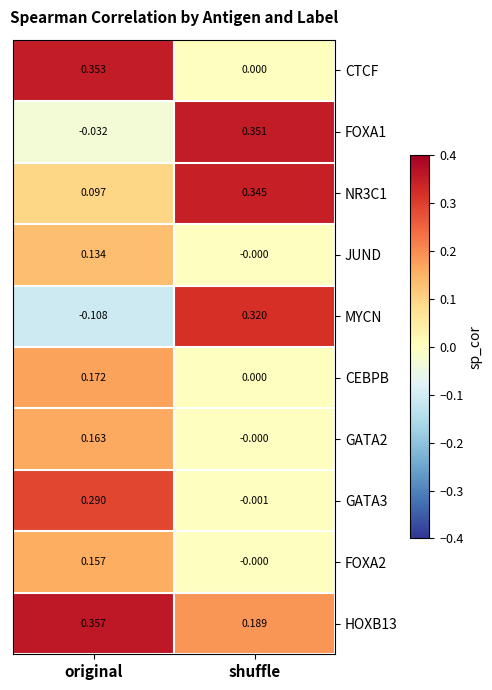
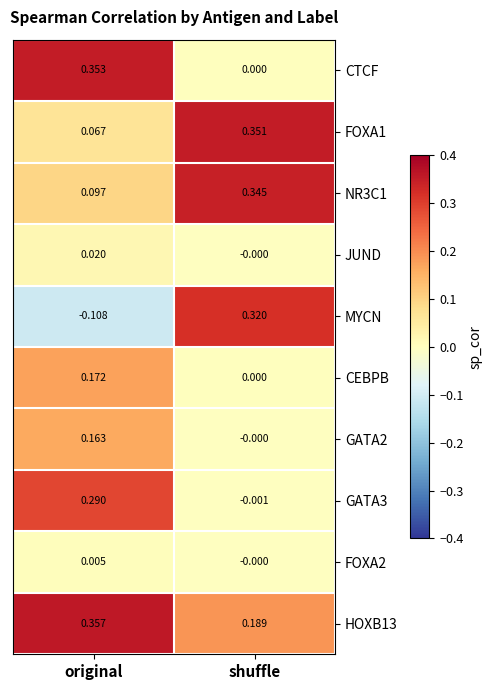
FOXA1, original: -0.032 -> 0.067
JUND, original: 0.134 -> 0.020
FOXA2, original: 0.157 -> 0.005
